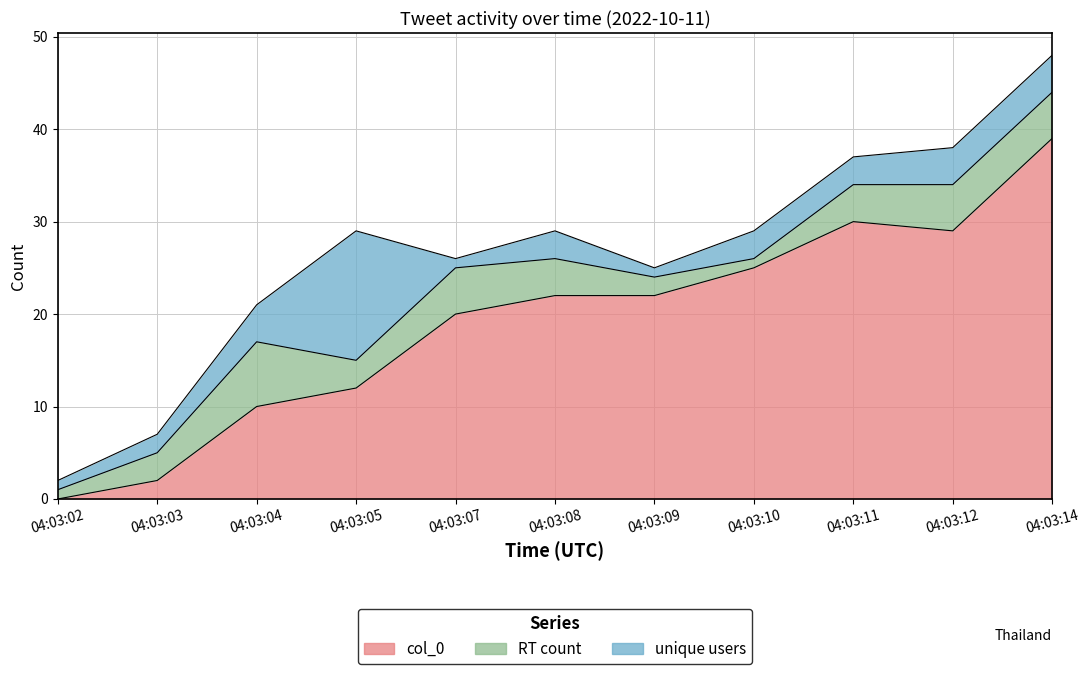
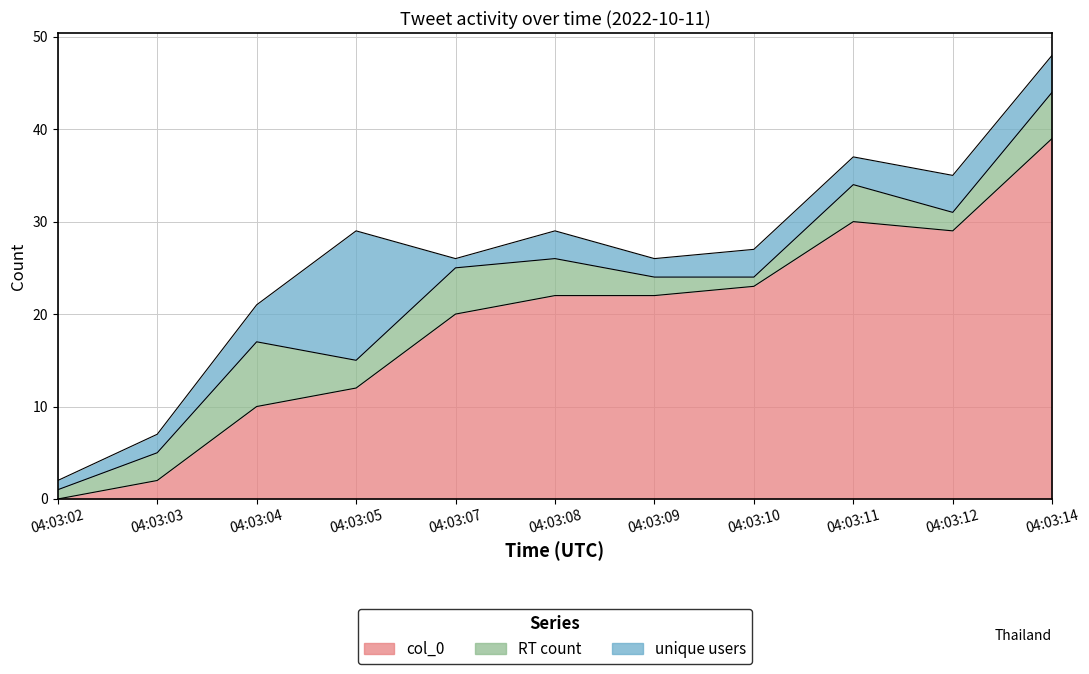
unique users, 04:03:09: 1 -> 2
col_0, 04:03:10: 25 -> 23
RT count, 04:03:12: 5 -> 2
